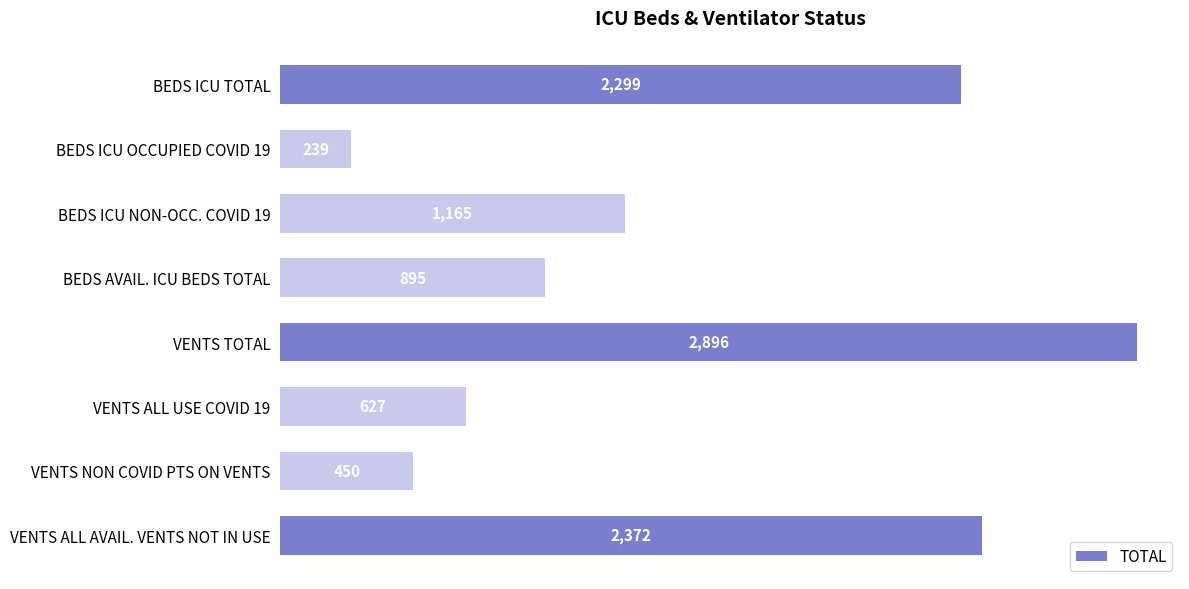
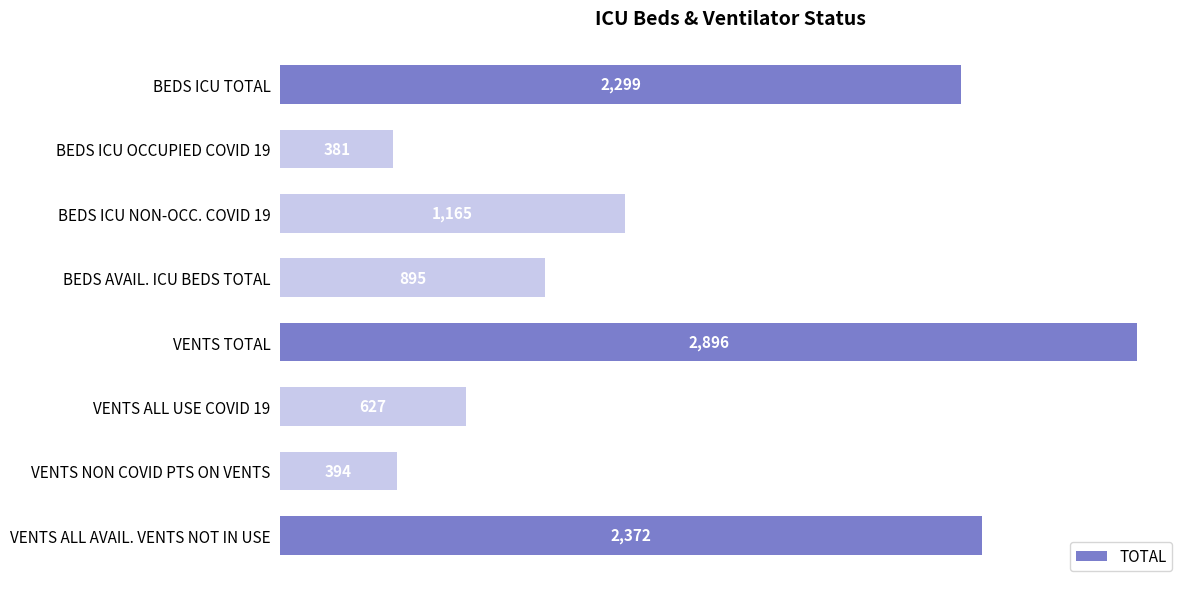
BEDS ICU OCCUPIED COVID 19: 239 -> 381
VENTS NON COVID PTS ON VENTS: 450 -> 394
